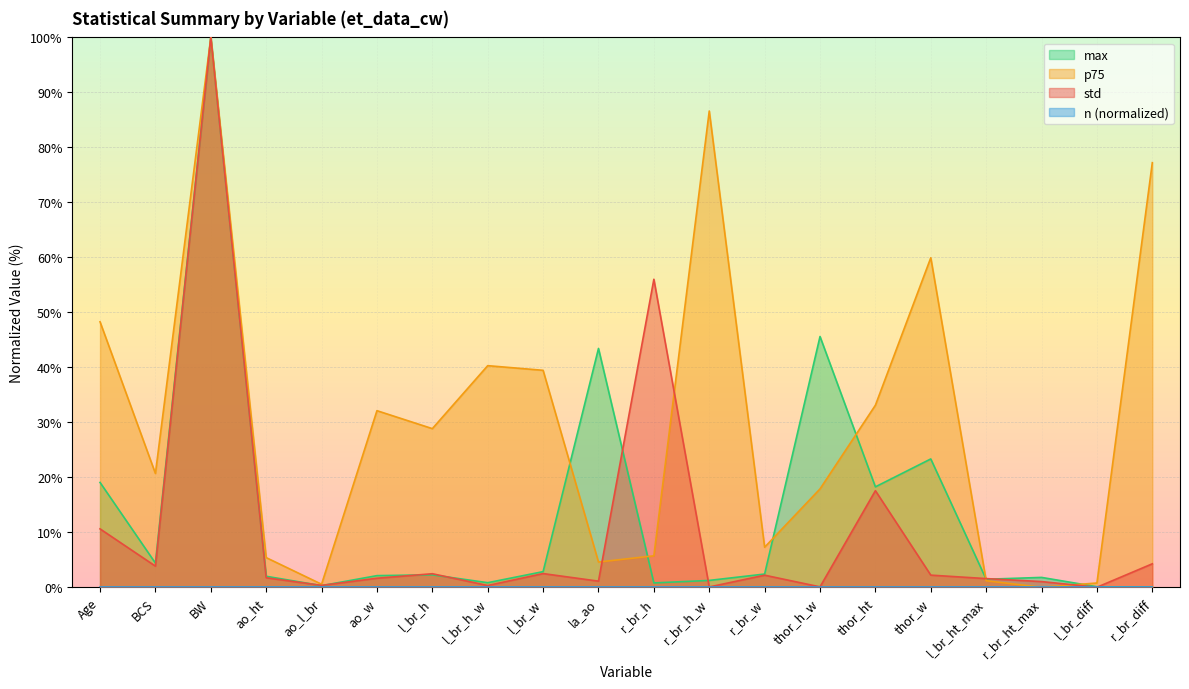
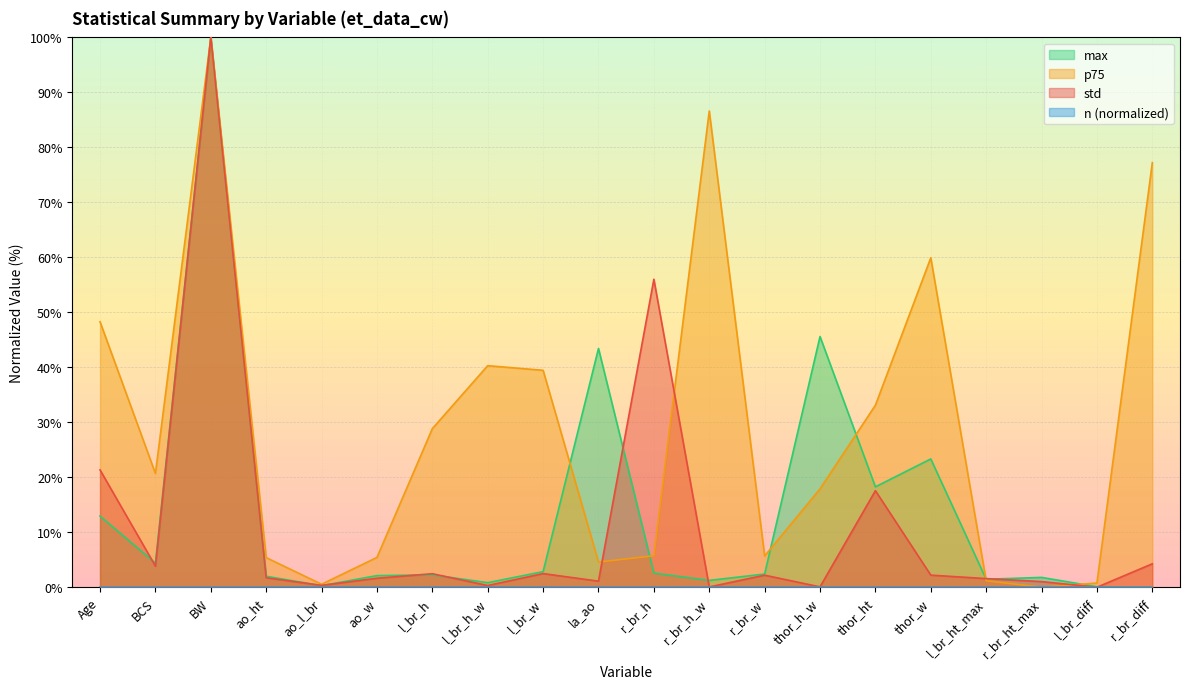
max, Age: 19% -> 13%
std, Age: 11% -> 21%
p75, ao_w: 32% -> 5%
max, r_br_h: 1% -> 3%
p75, r_br_w: 7% -> 6%
